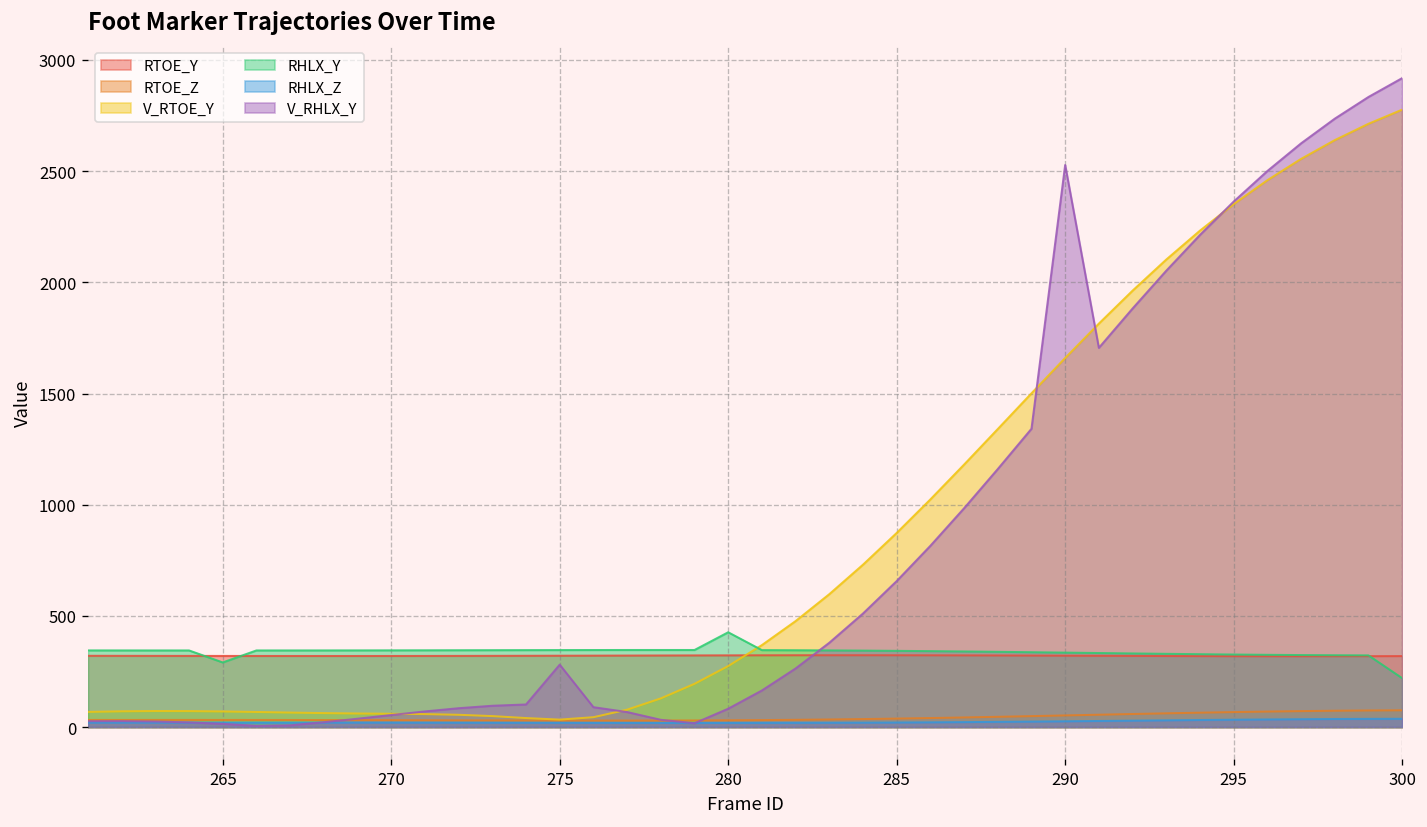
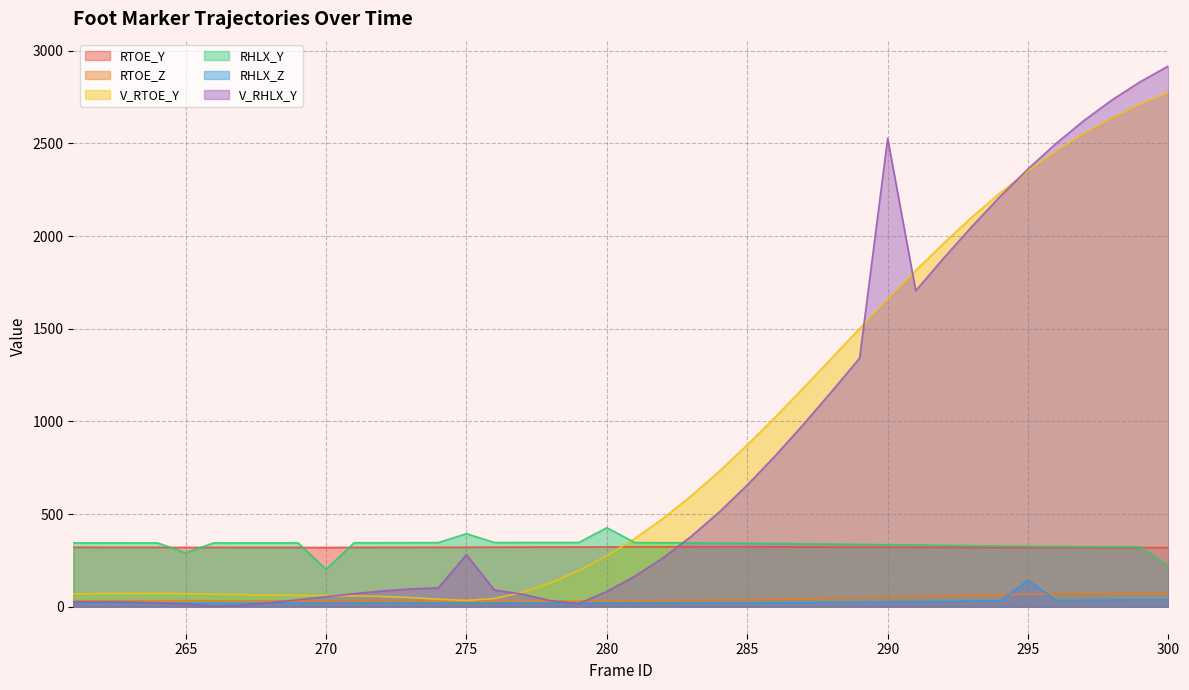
RHLX_Y, 270: 340 -> 200
RHLX_Y, 275: 350 -> 390
RHLX_Z, 295: 30 -> 140
